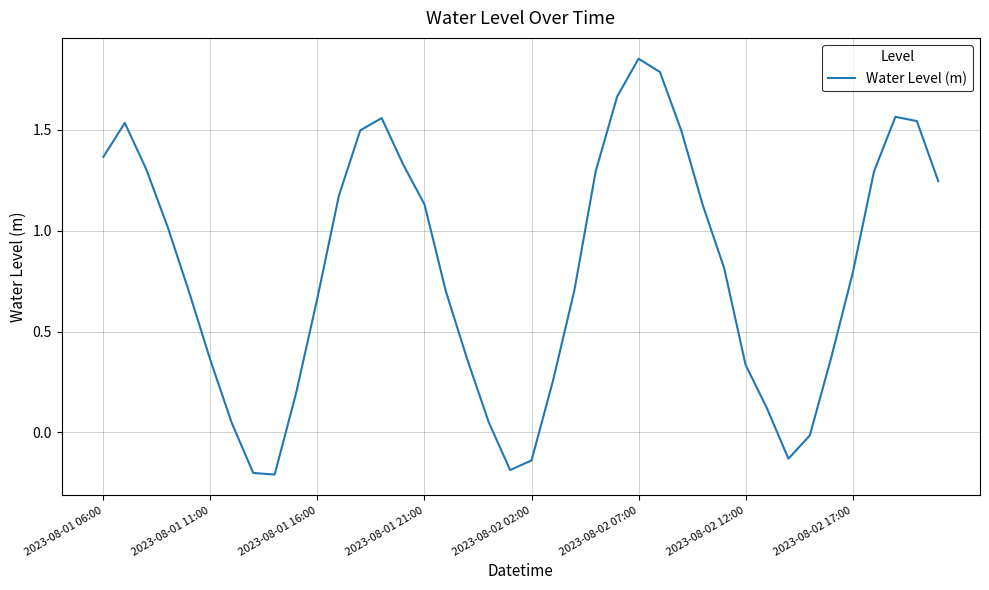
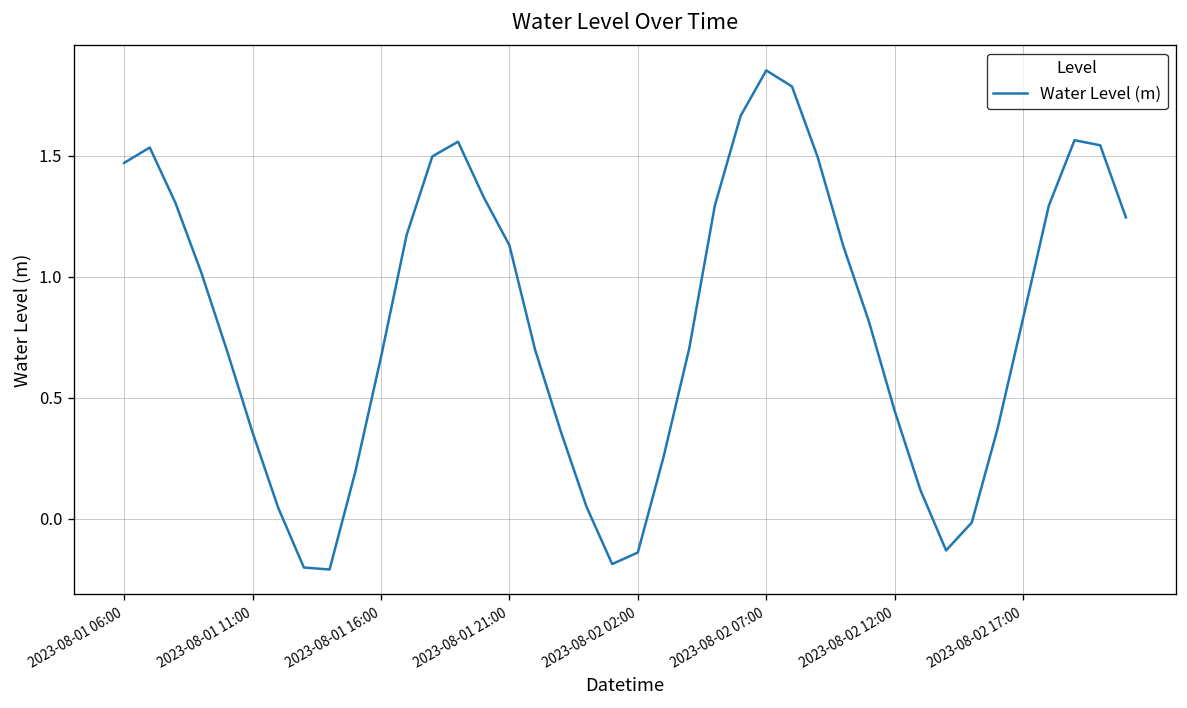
2023-08-01 06:00: 1.37 -> 1.47
2023-08-02 12:00: 0.33 -> 0.45
2023-08-02 17:00: 0.79 -> 0.83
